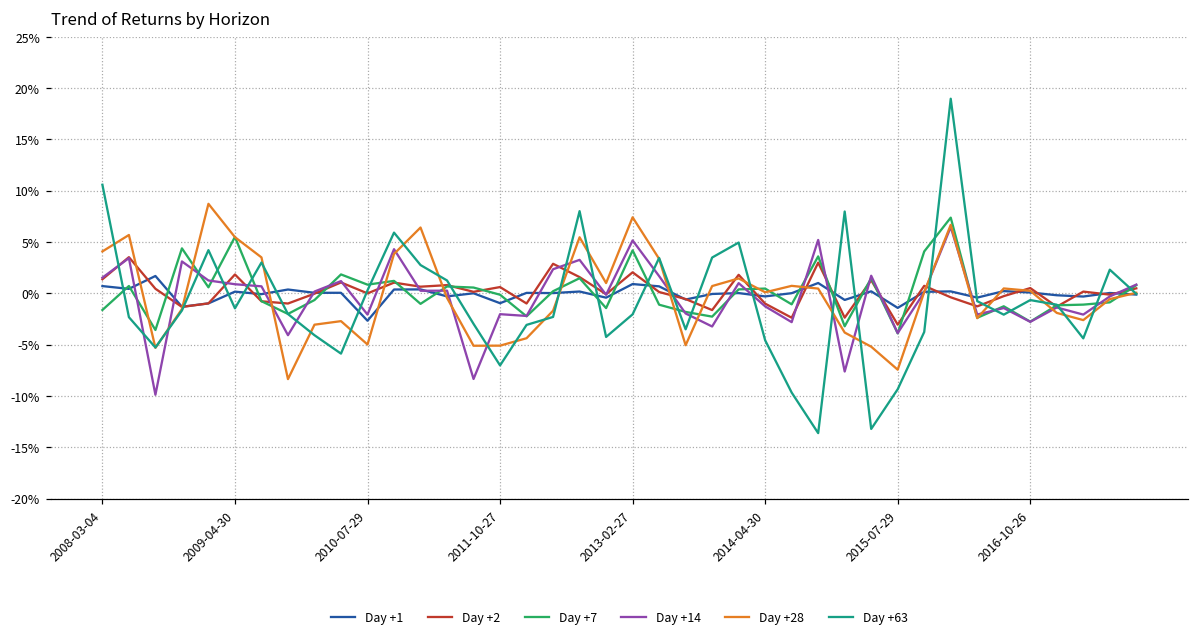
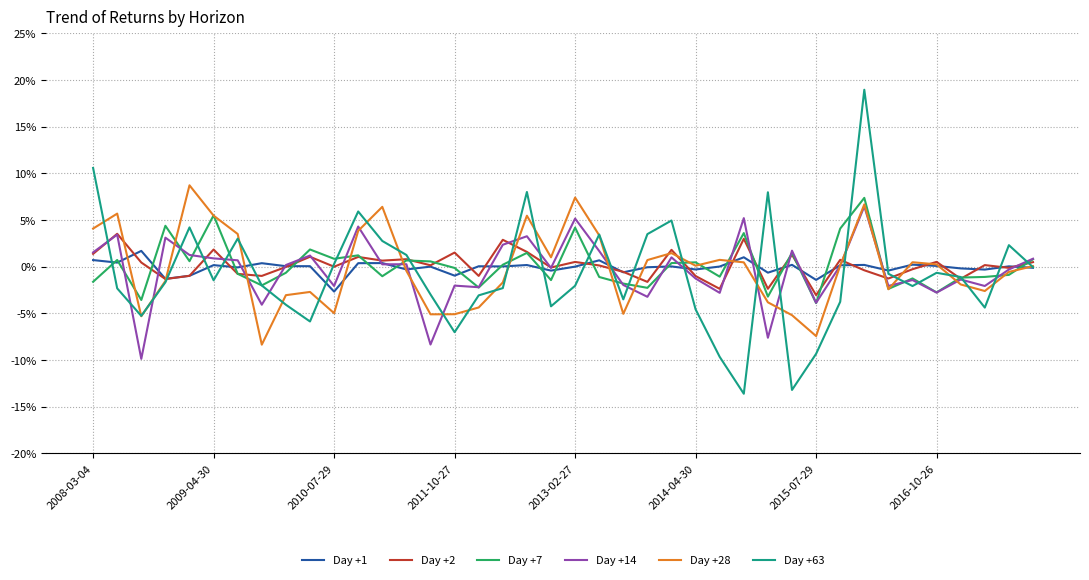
Day +2, 2011-10-27: 1% -> 2%
Day +1, 2013-02-27: 1% -> 0%
Day +2, 2013-02-27: 2% -> 1%
